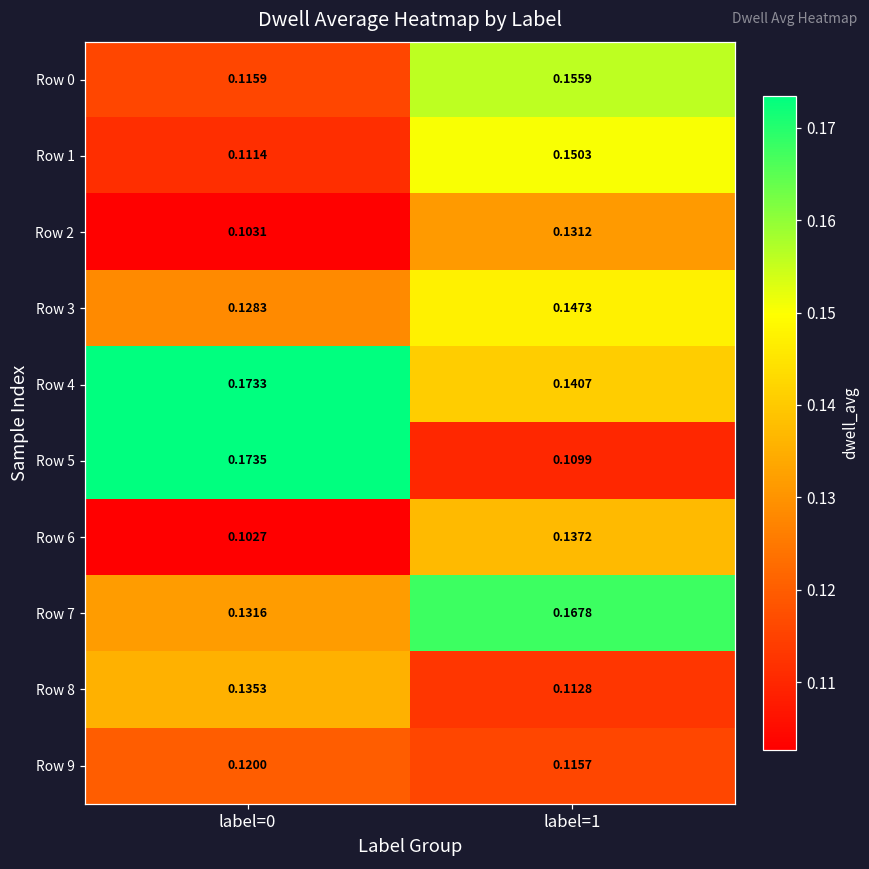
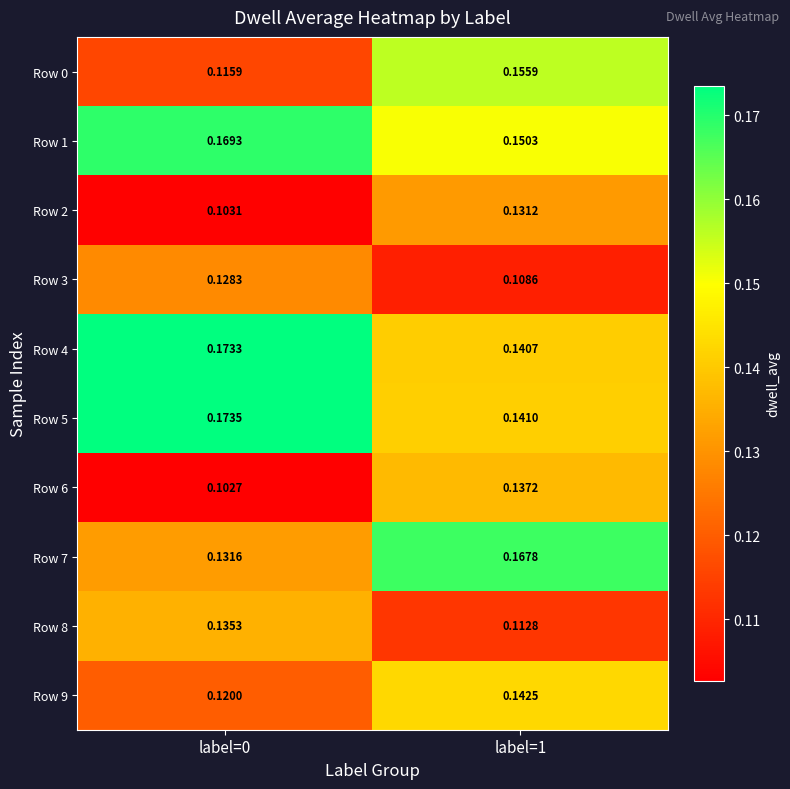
Row 1, label=0: 0.1114 -> 0.1693
Row 3, label=1: 0.1473 -> 0.1086
Row 5, label=1: 0.1099 -> 0.1410
Row 9, label=1: 0.1157 -> 0.1425
